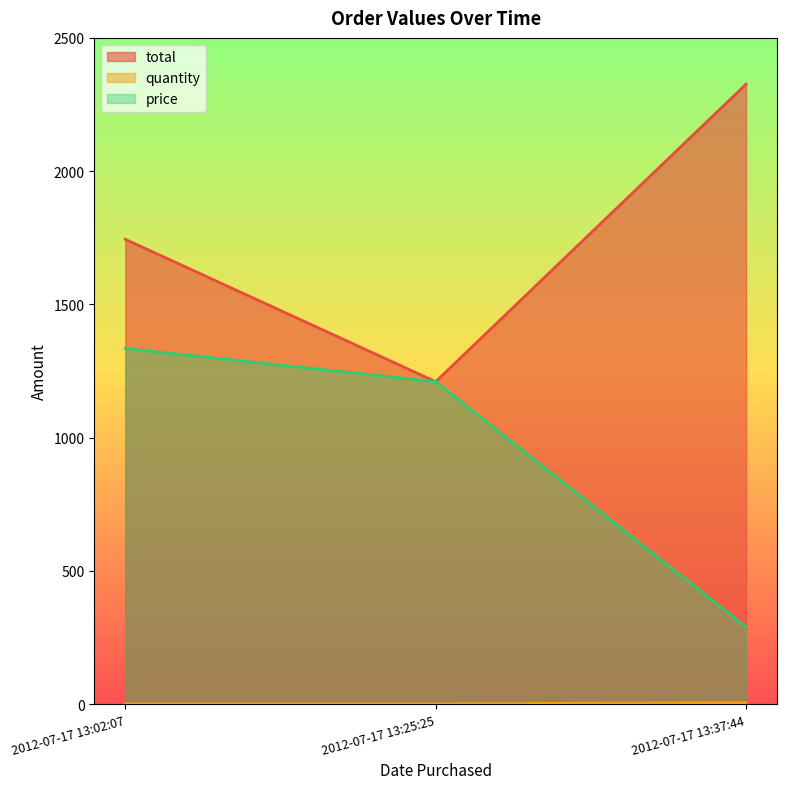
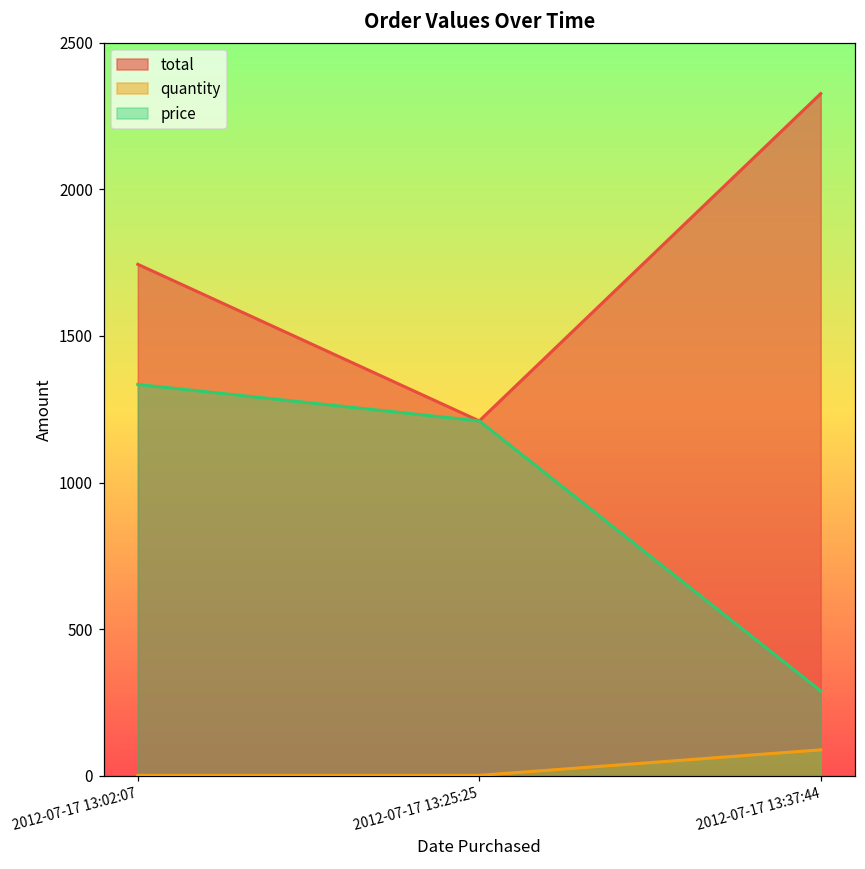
quantity, 2012-07-17 13:37:44: 10 -> 90
